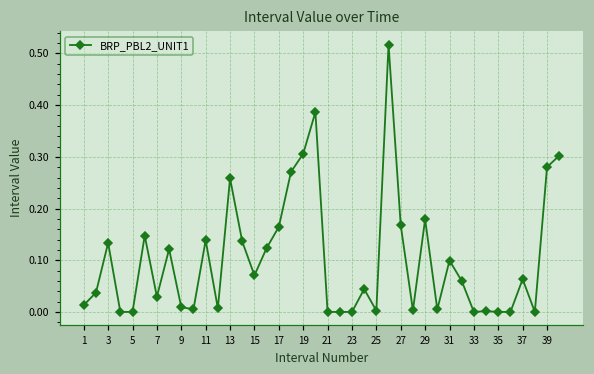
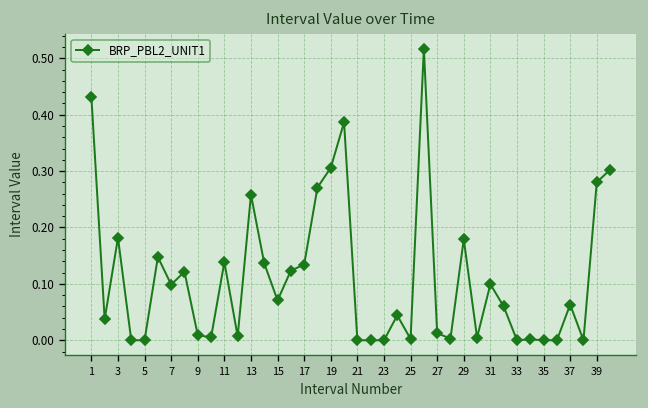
1: 0.01 -> 0.43
3: 0.13 -> 0.18
7: 0.03 -> 0.10
17: 0.16 -> 0.13
27: 0.17 -> 0.01
